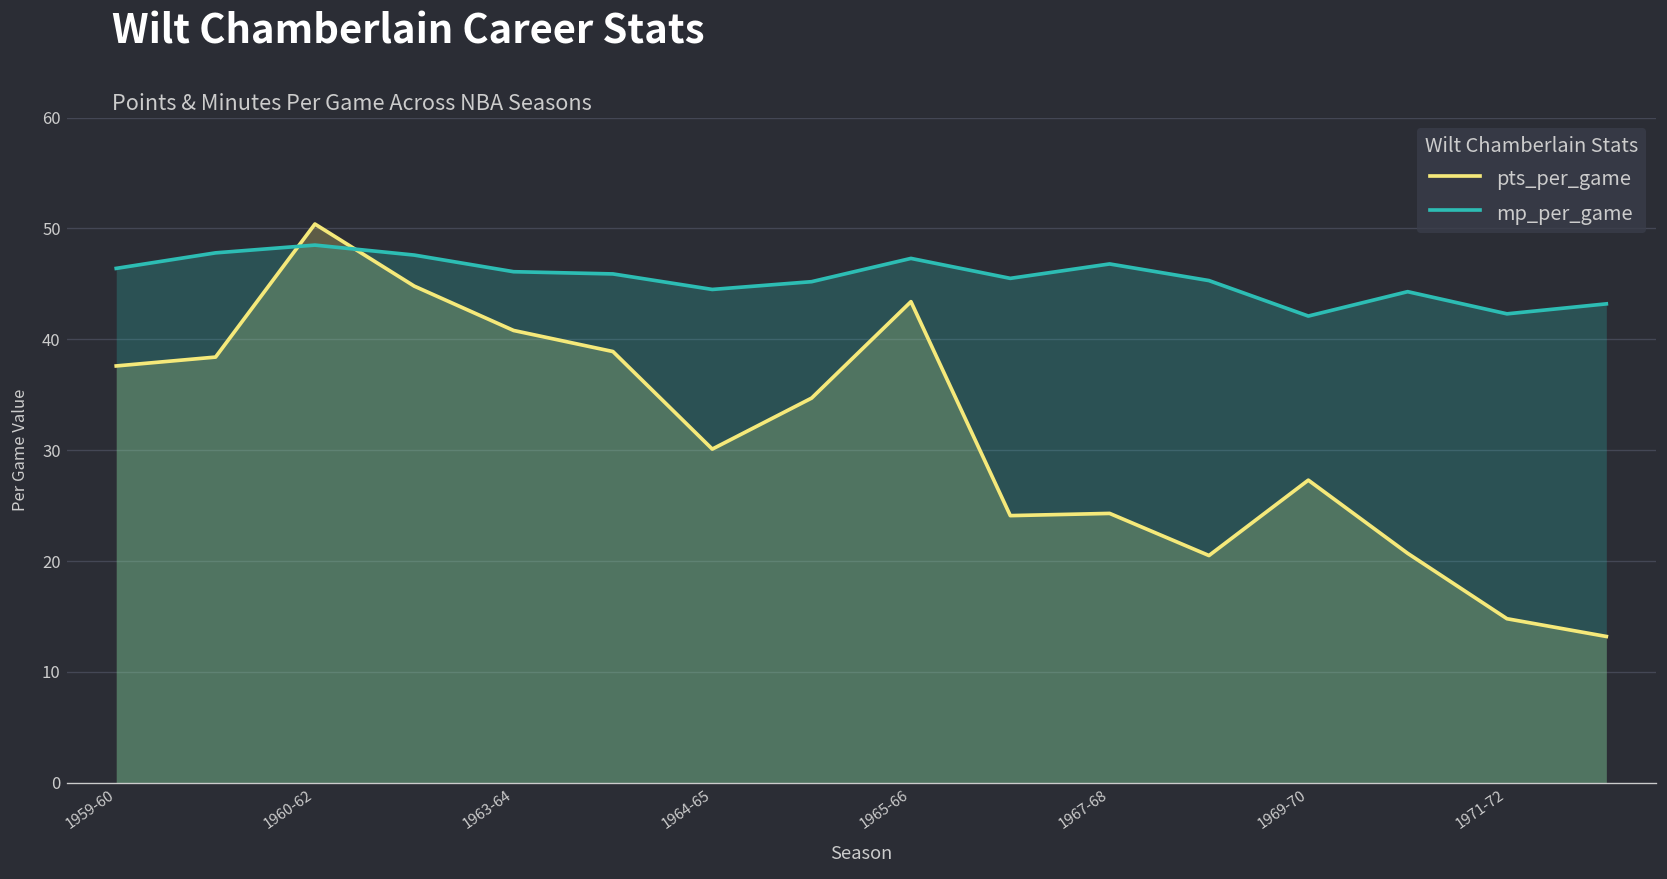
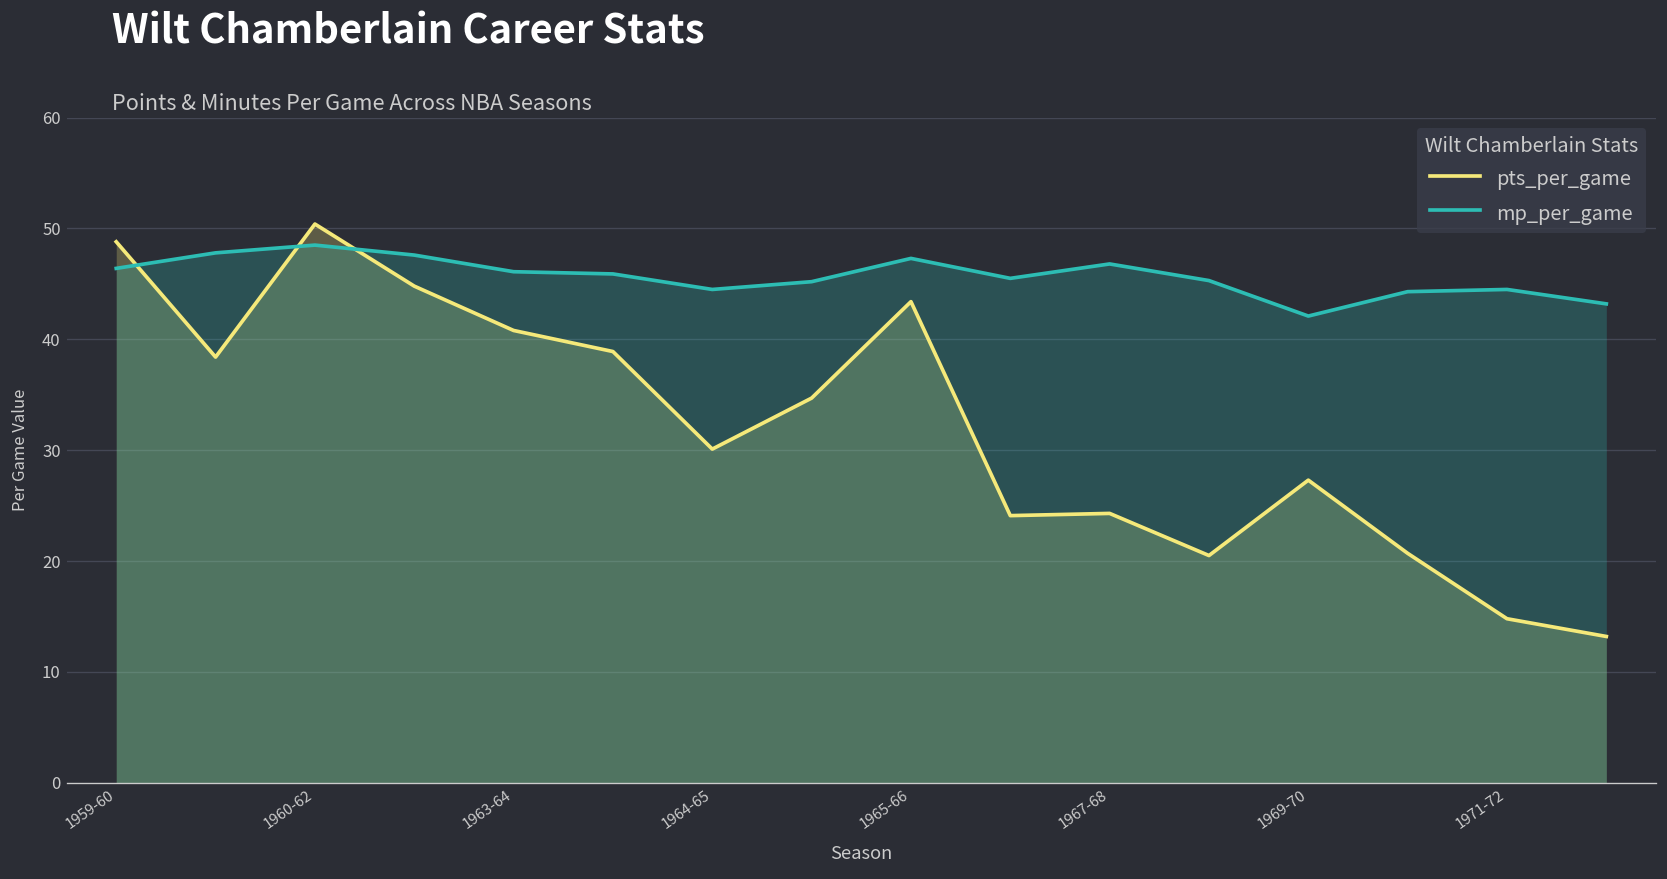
pts_per_game, 1959-60: 38 -> 49
mp_per_game, 1971-72: 42 -> 45
